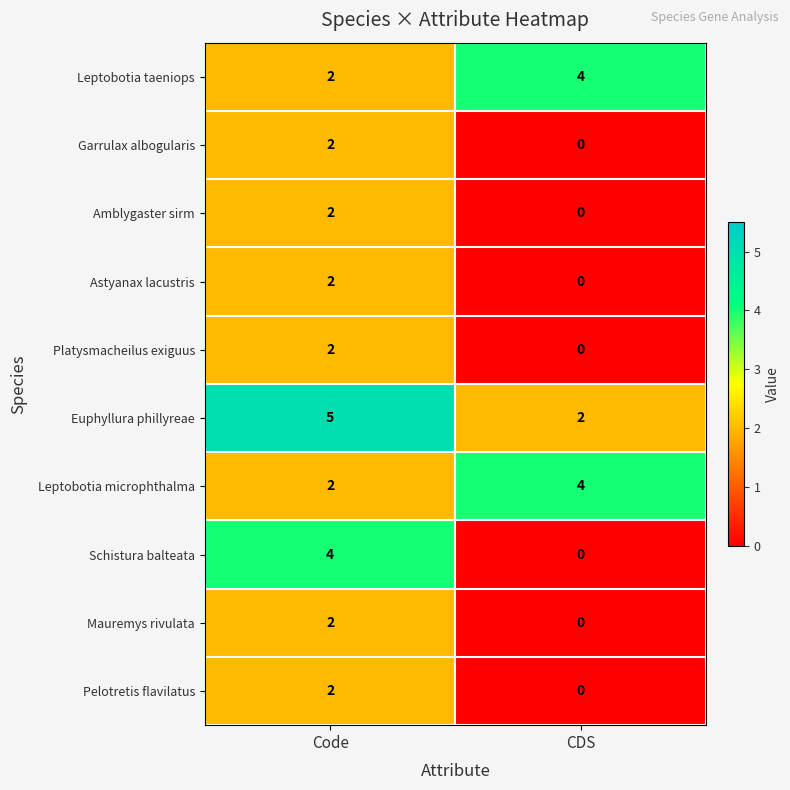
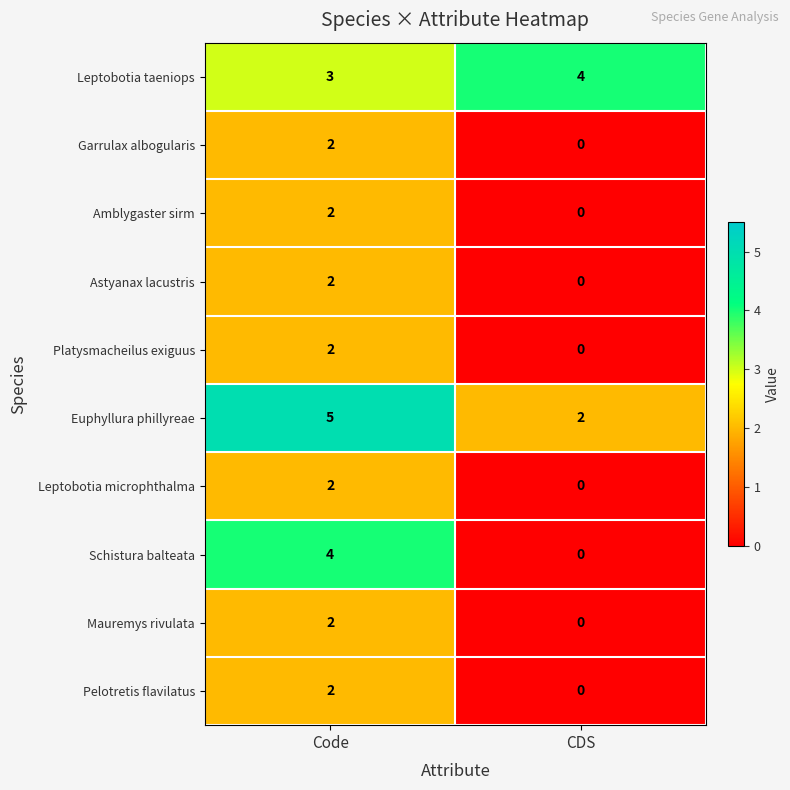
Leptobotia taeniops, Code: 2 -> 3
Leptobotia microphthalma, CDS: 4 -> 0
